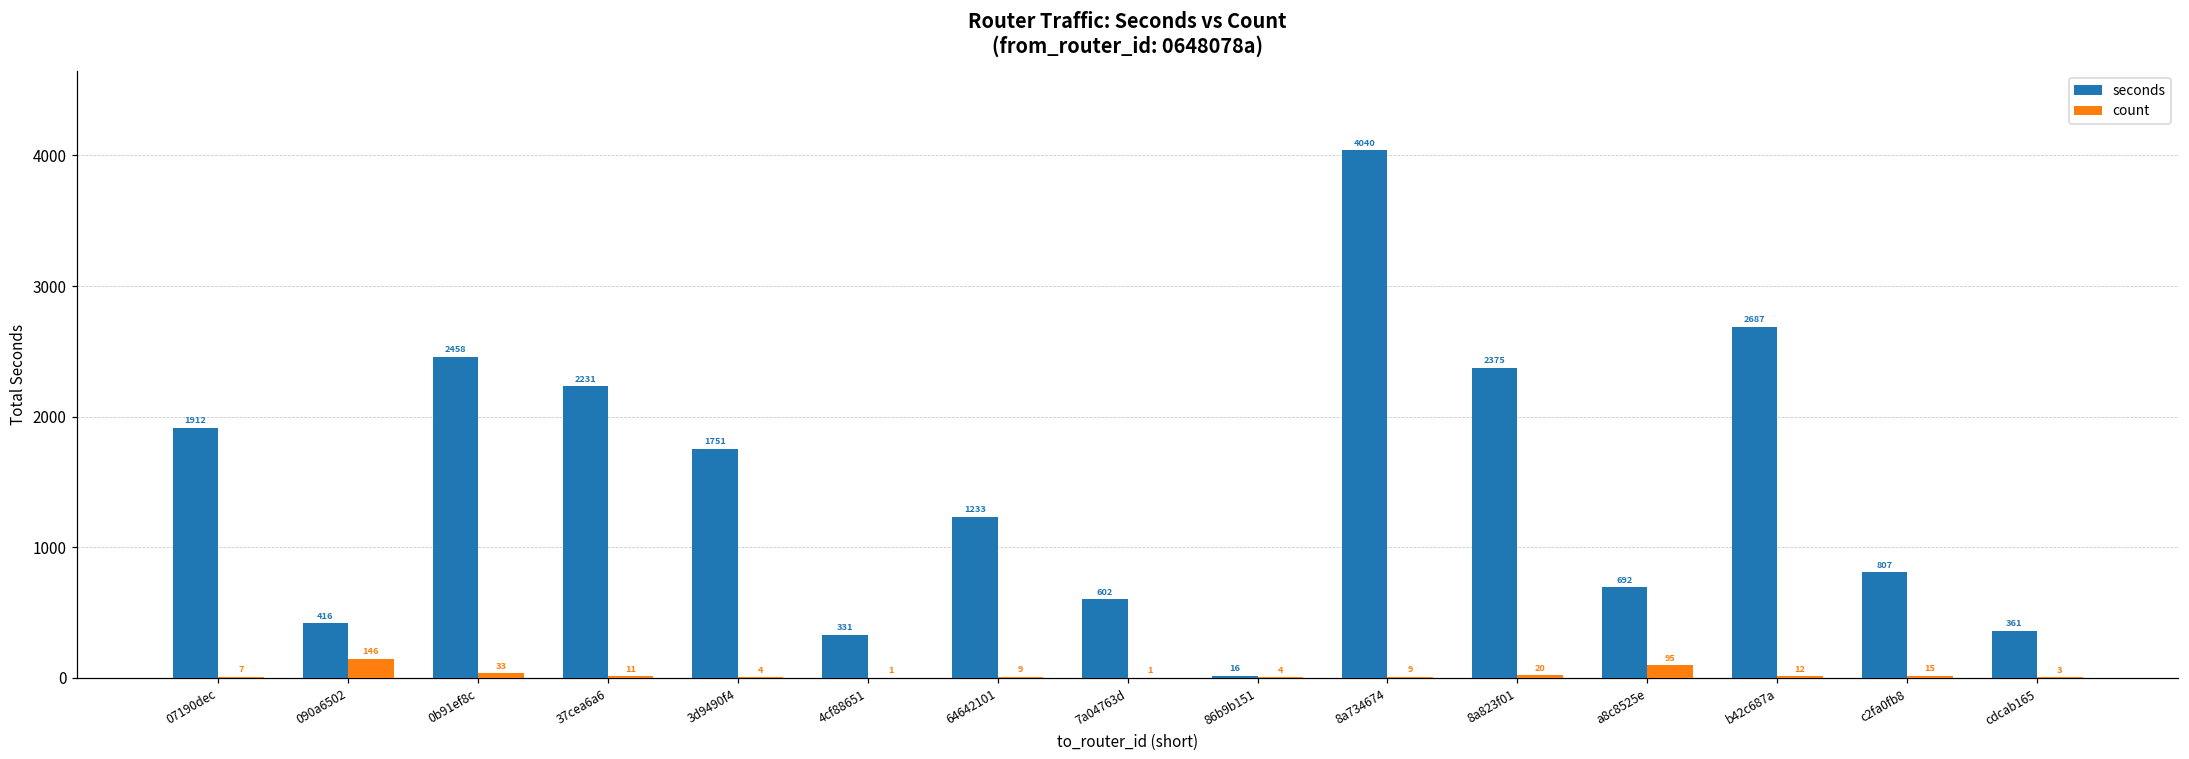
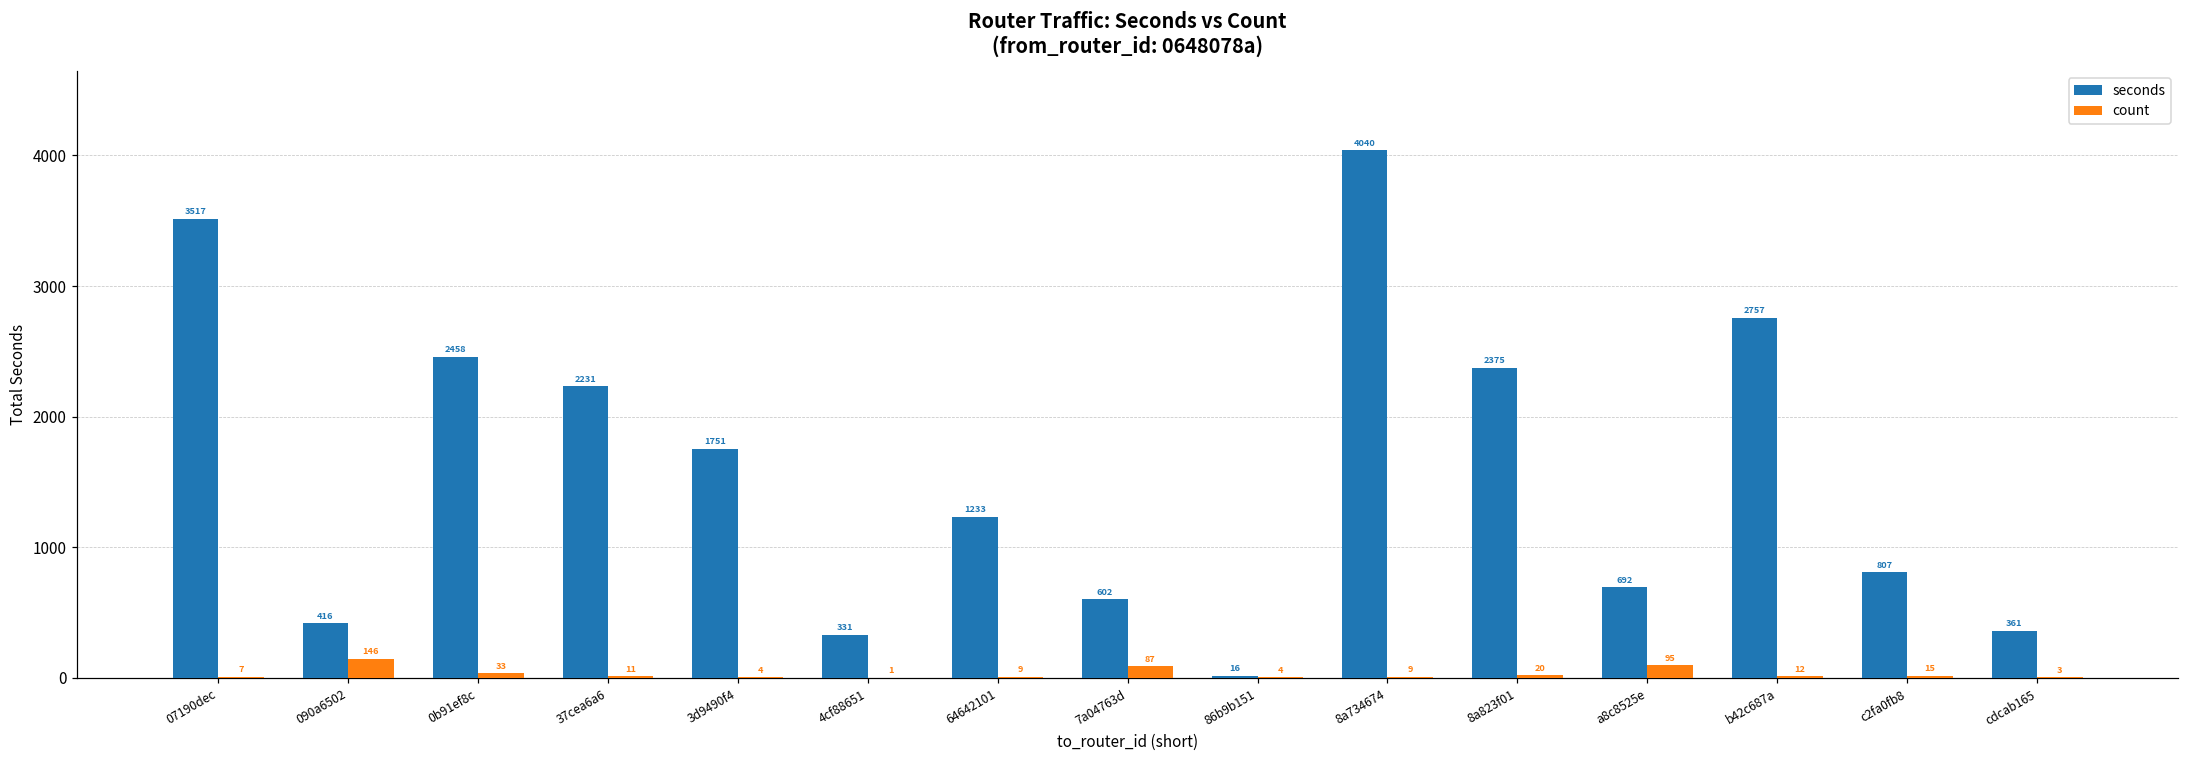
seconds, 07190dec: 1912 -> 3517
count, 7a04763d: 1 -> 87
seconds, b42c687a: 2687 -> 2757
